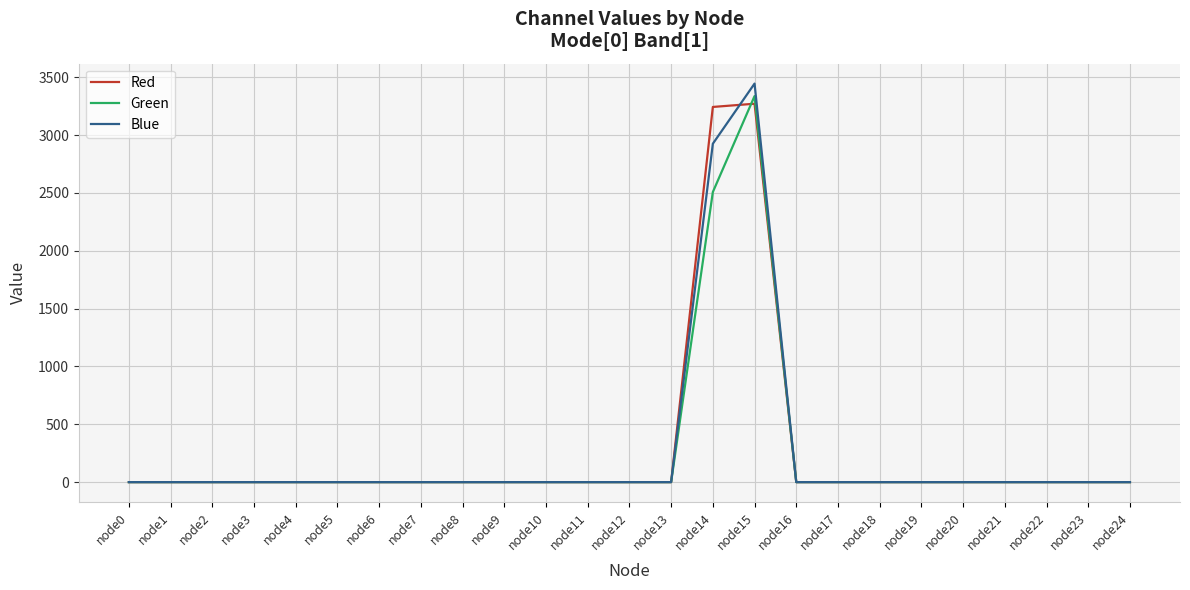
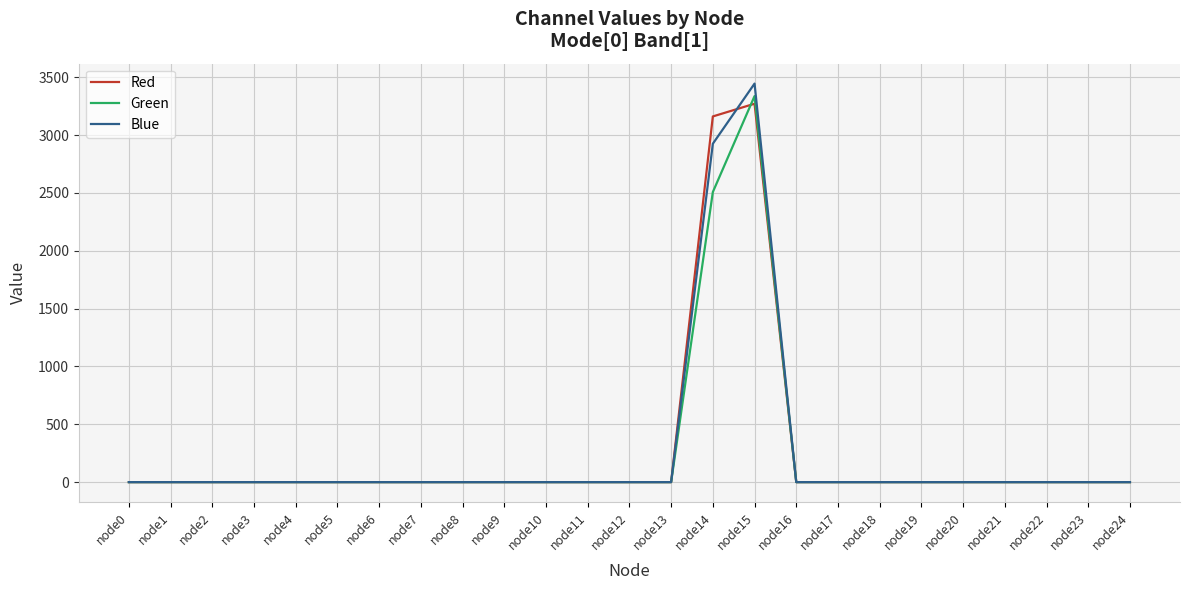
Red, node14: 3240 -> 3160
